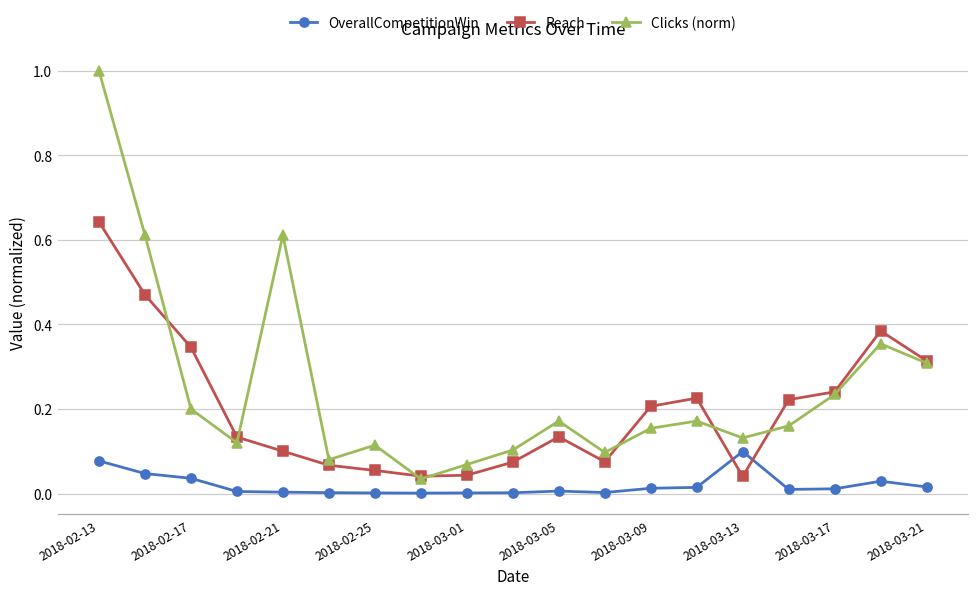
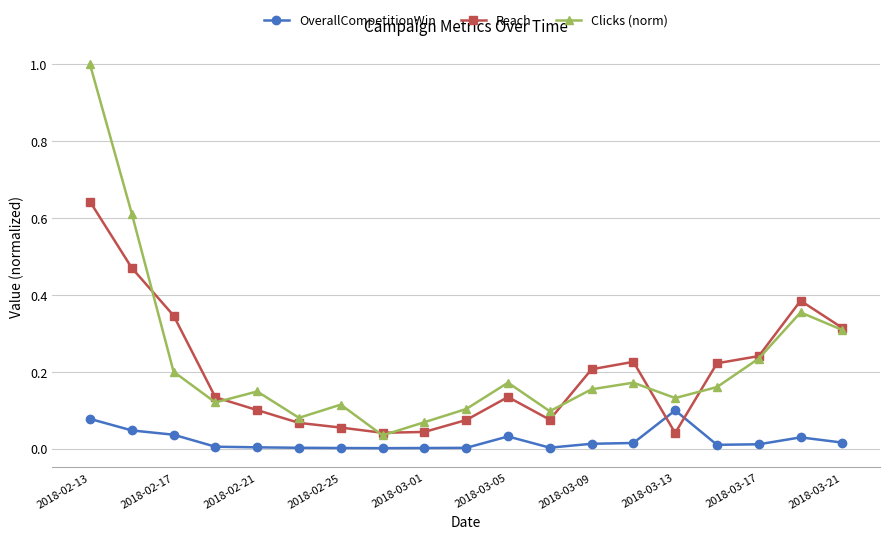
Clicks (norm), 2018-02-21: 0.61 -> 0.15
OverallCompetitionWin, 2018-03-05: 0.01 -> 0.03
